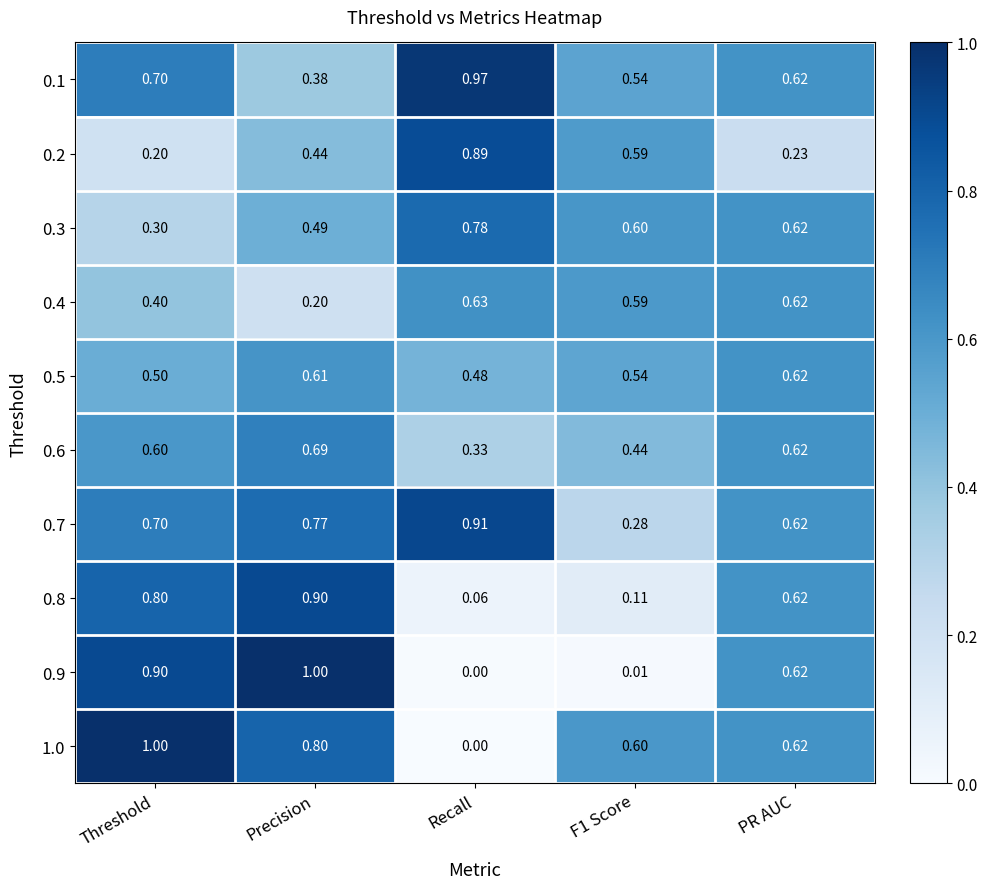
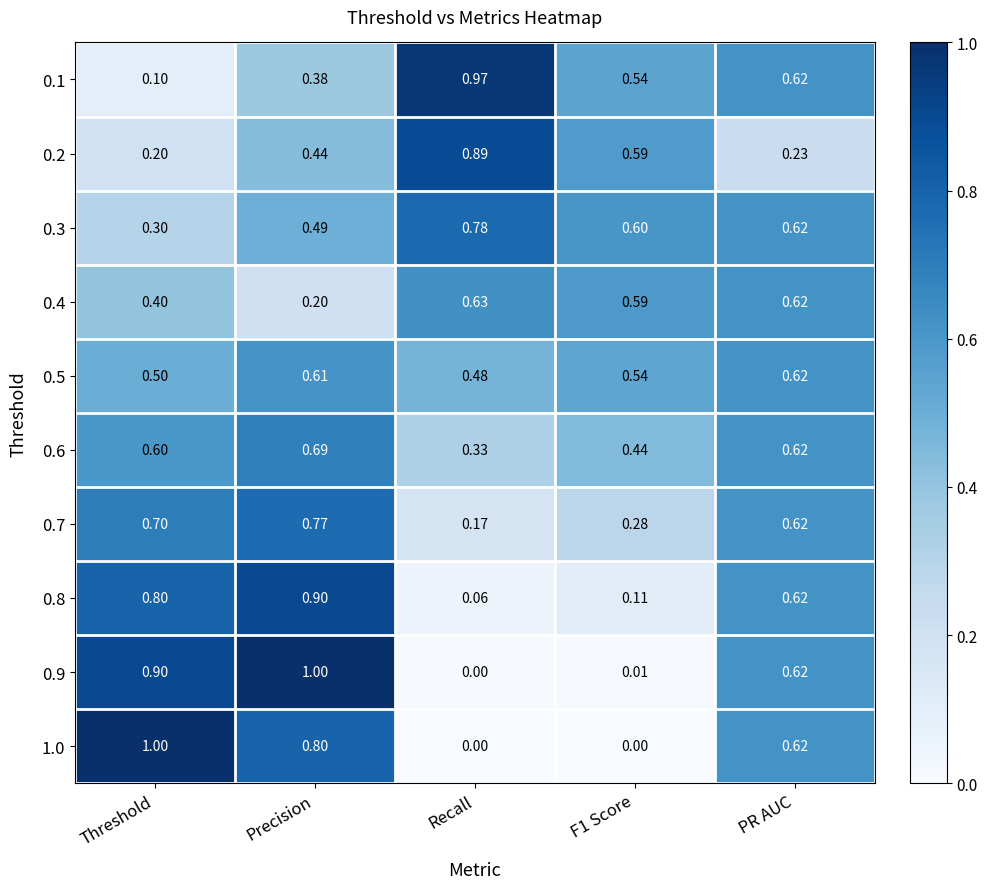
0.1, Threshold: 0.70 -> 0.10
0.7, Recall: 0.91 -> 0.17
1.0, F1 Score: 0.60 -> 0.00
